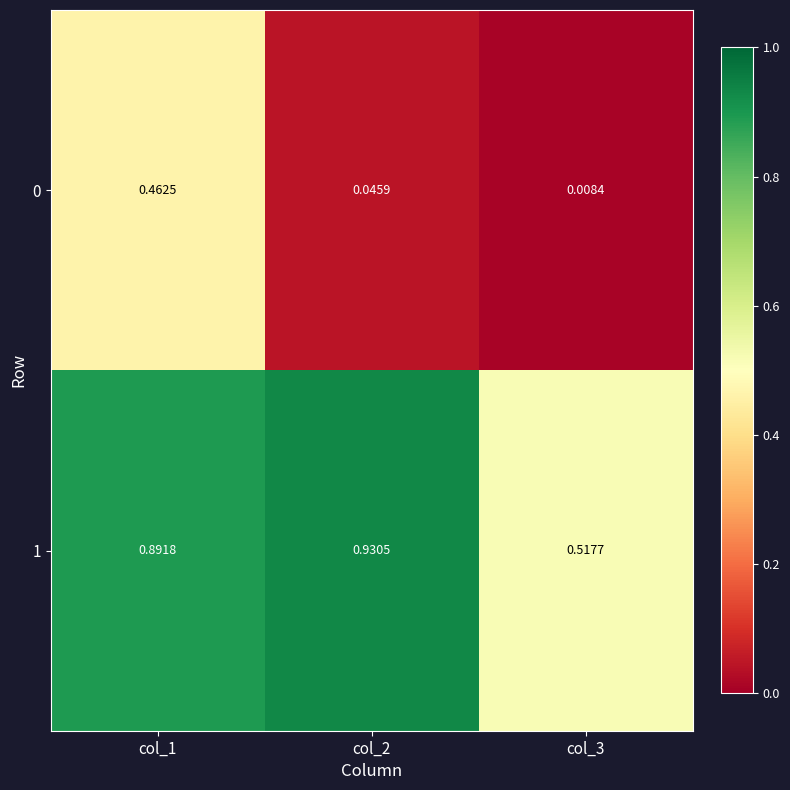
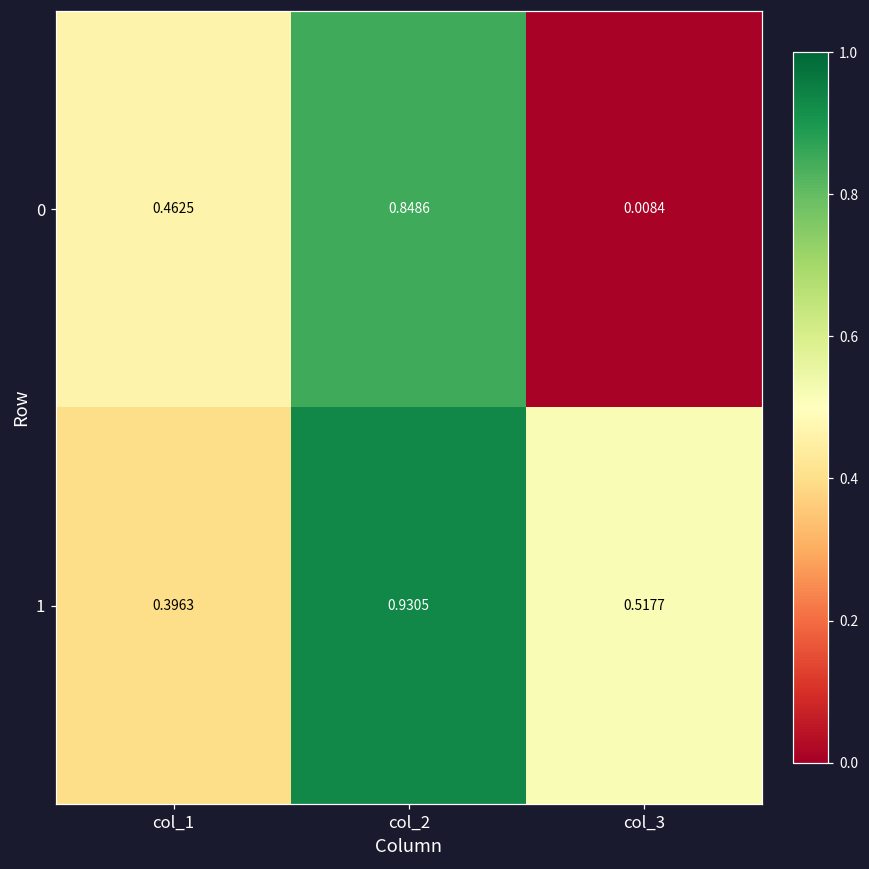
0, col_2: 0.0459 -> 0.8486
1, col_1: 0.8918 -> 0.3963
